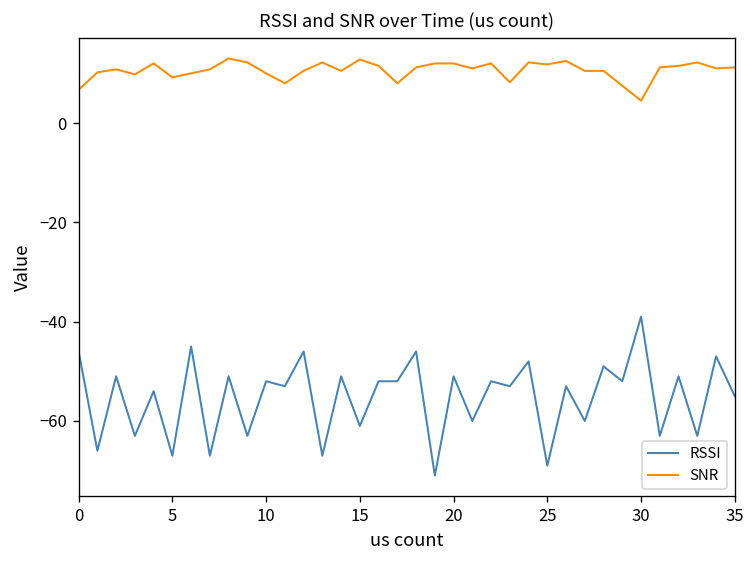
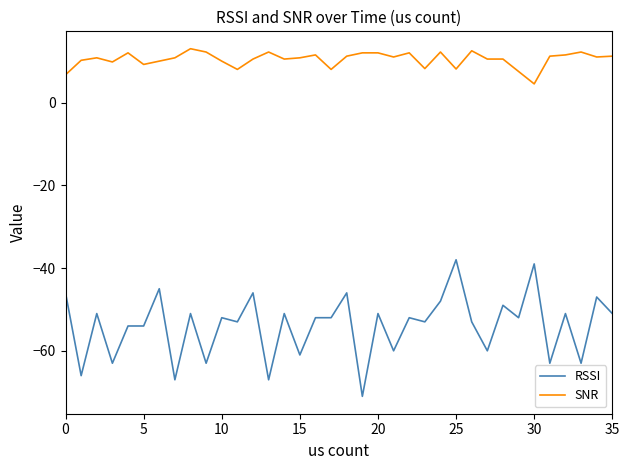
RSSI, 5: -67 -> -54
SNR, 15: 13 -> 11
RSSI, 25: -69 -> -38
SNR, 25: 12 -> 8
RSSI, 35: -55 -> -51
